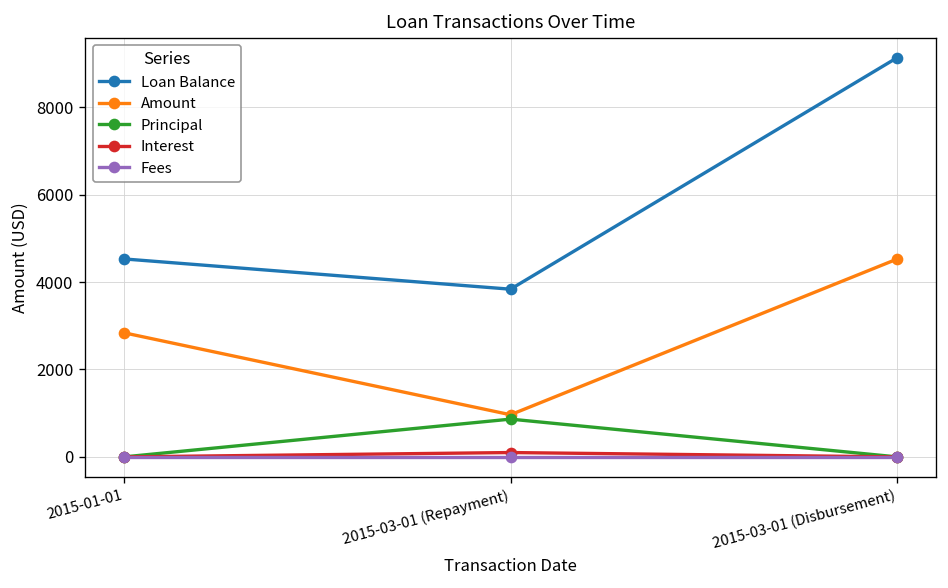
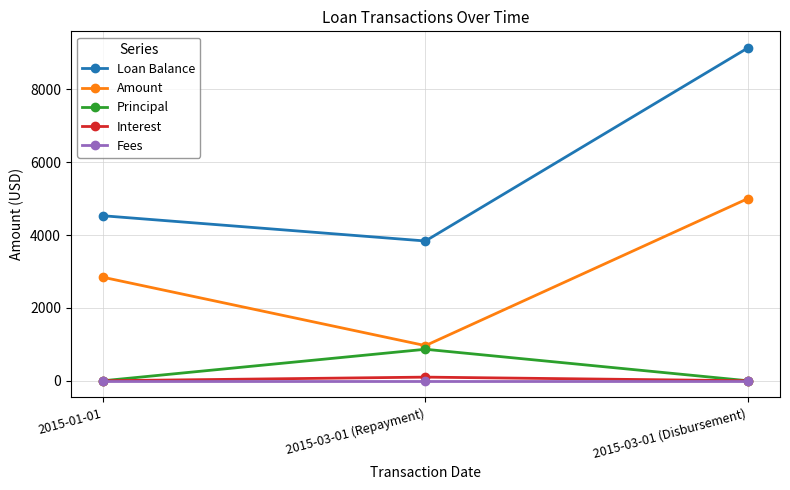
Amount, 2015-03-01 (Disbursement): 4500 -> 5000
